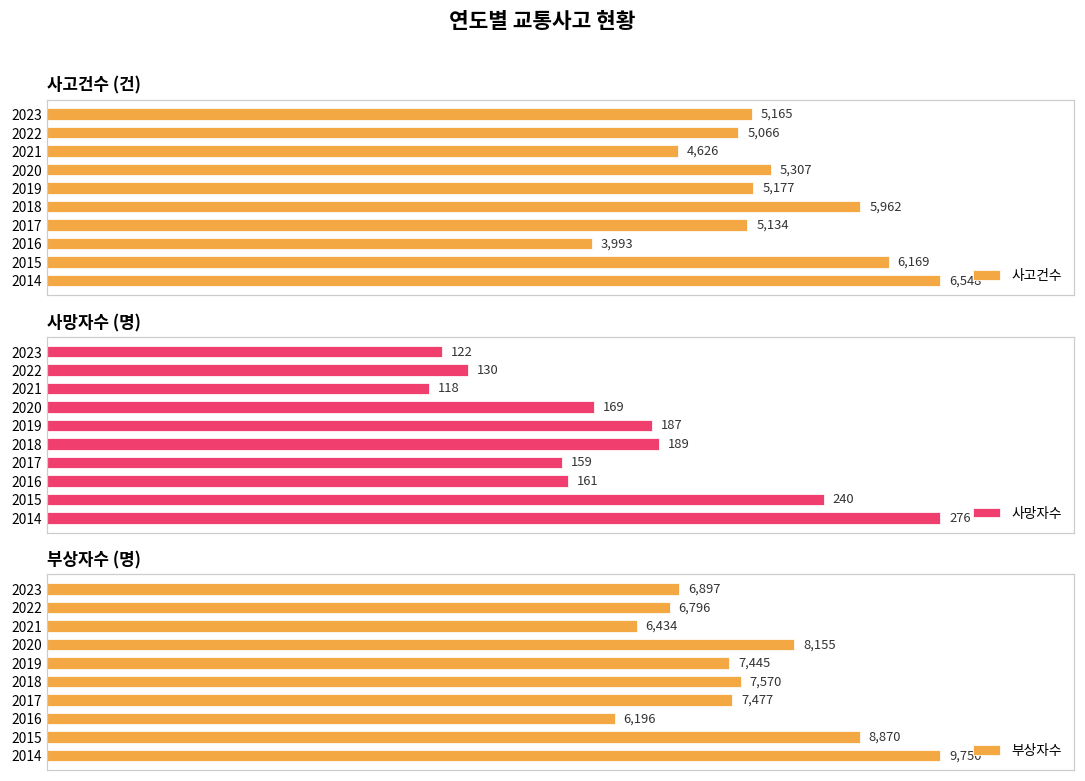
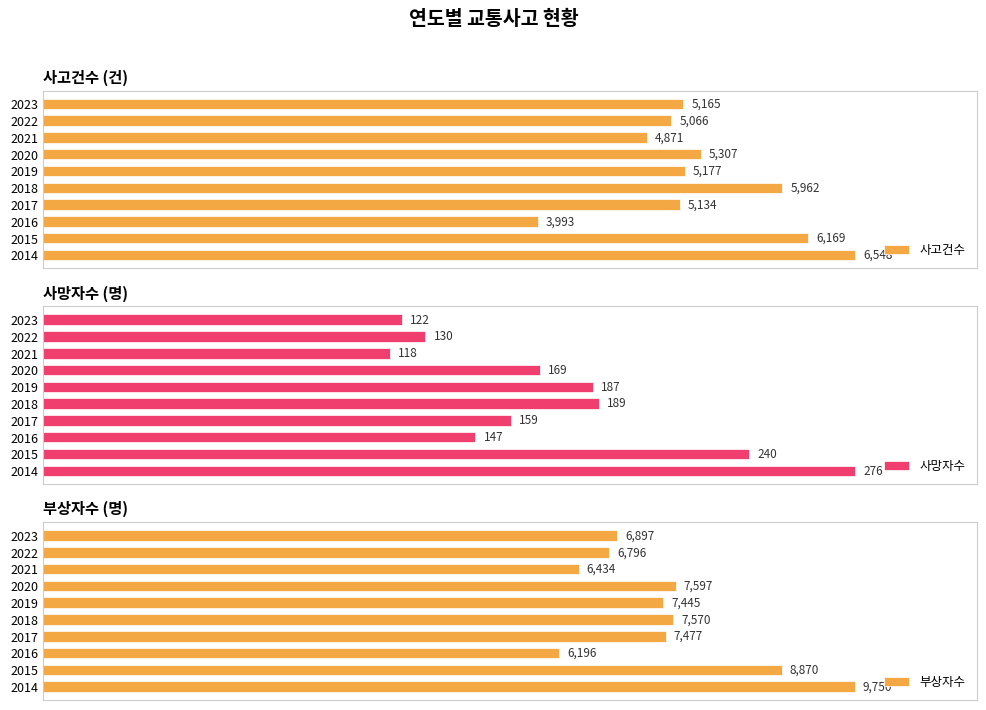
사고건수 (건), 2021: 4,626 -> 4,871
사망자수 (명), 2016: 161 -> 147
부상자수 (명), 2020: 8,155 -> 7,597
